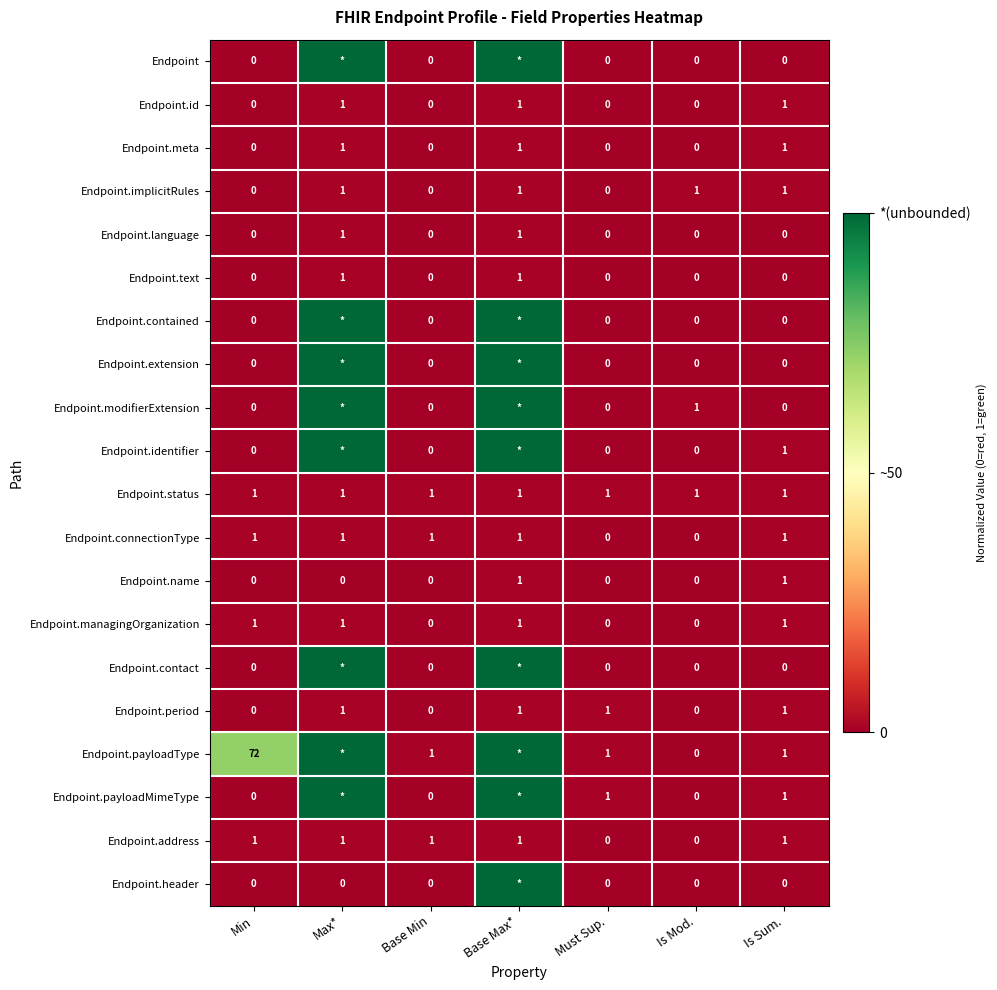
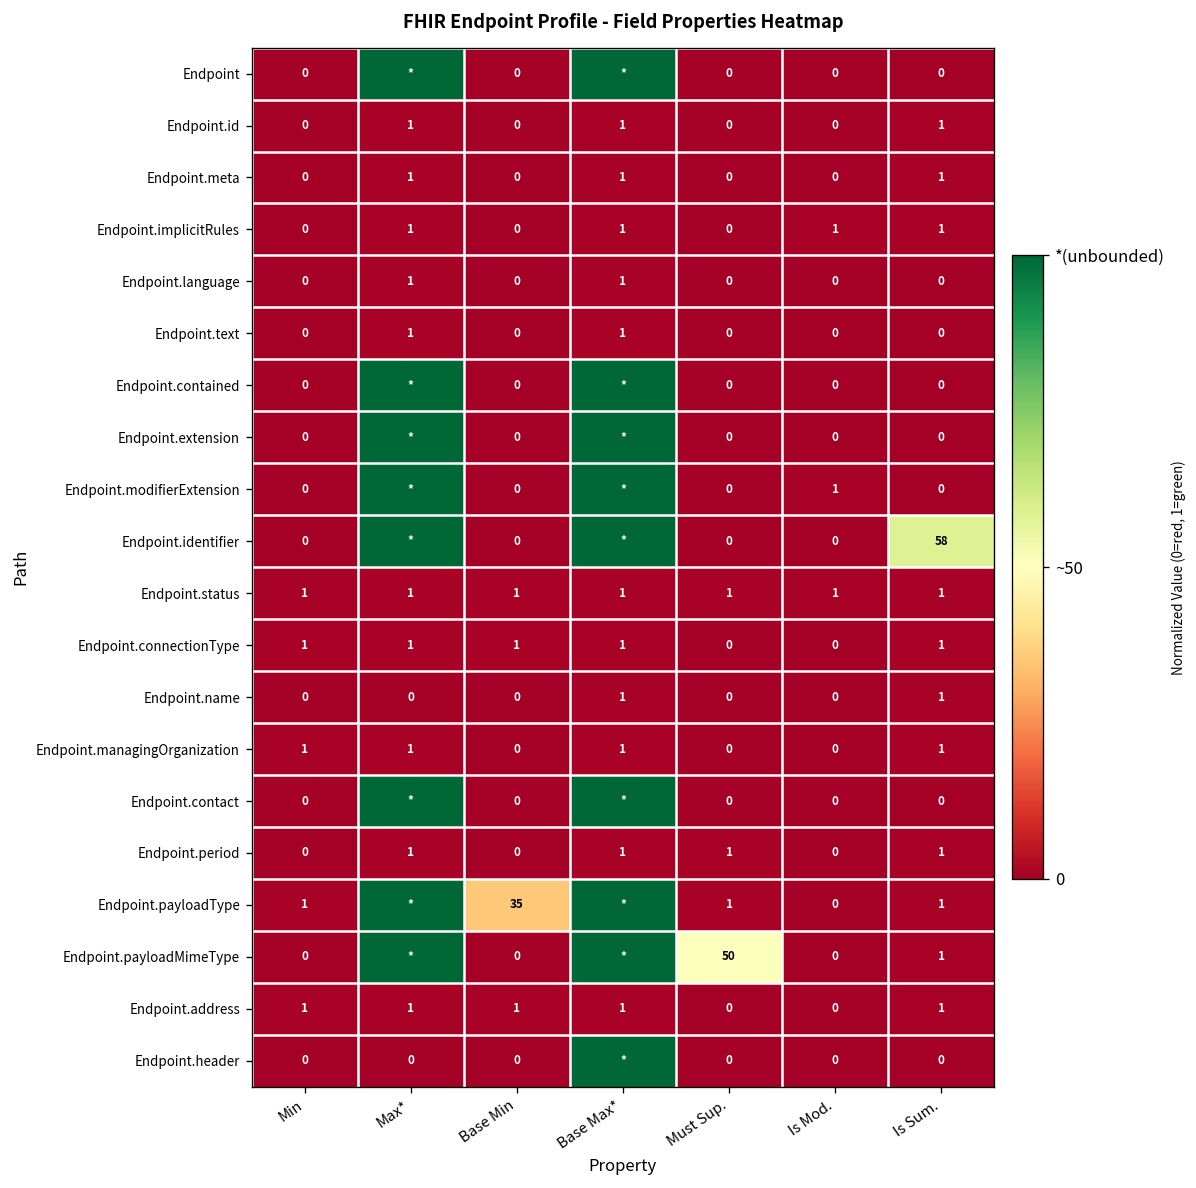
Endpoint.identifier, Is Sum.: 1 -> 58
Endpoint.payloadType, Min: 72 -> 1
Endpoint.payloadType, Base Min: 1 -> 35
Endpoint.payloadMimeType, Must Sup.: 1 -> 50
